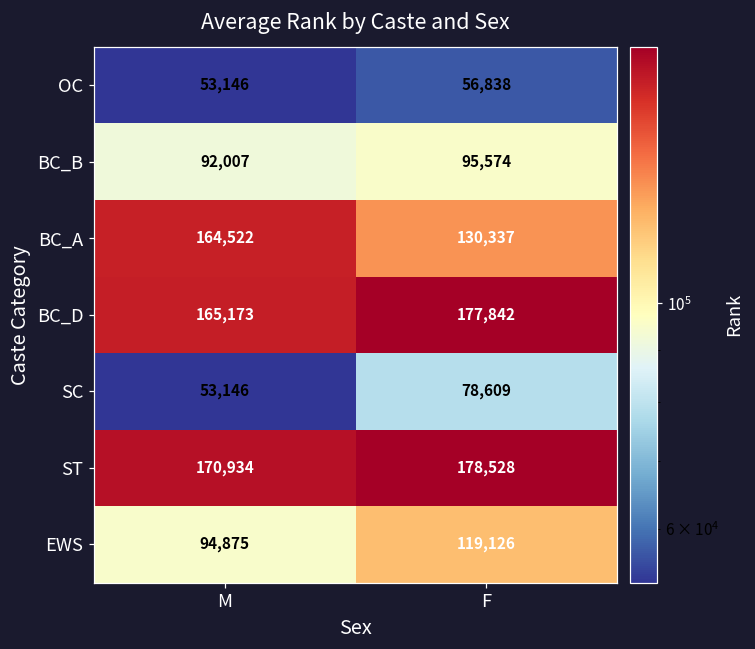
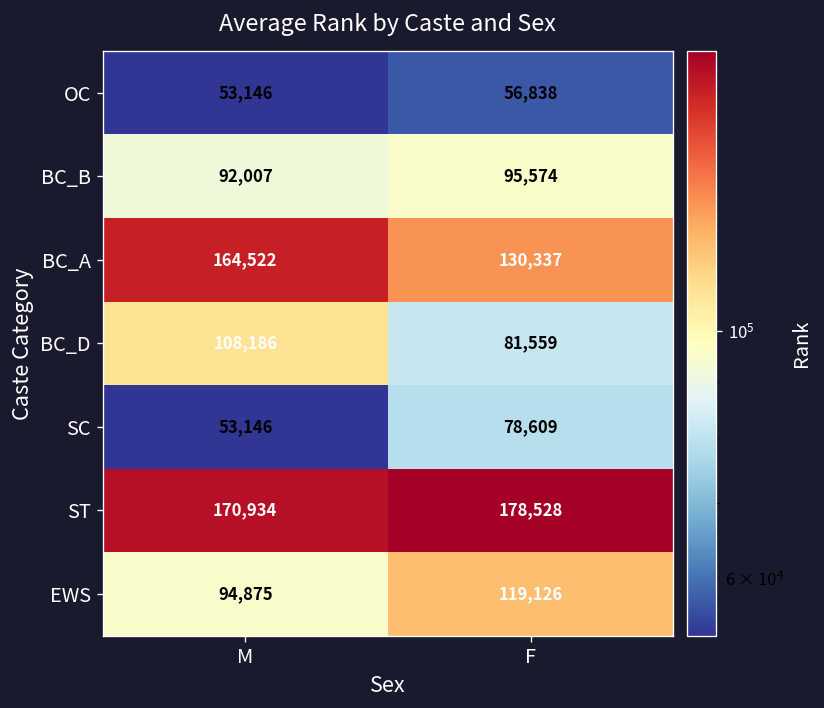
BC_D, M: 165,173 -> 108,186
BC_D, F: 177,842 -> 81,559
